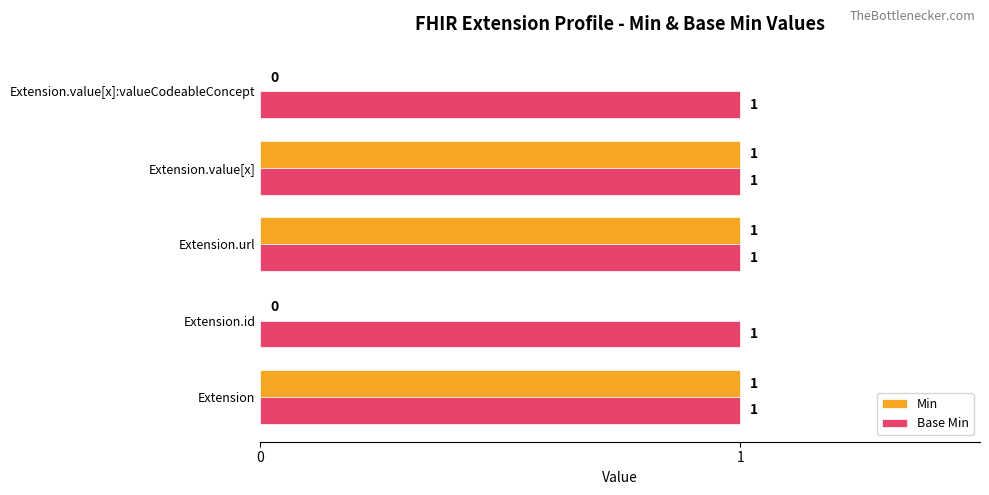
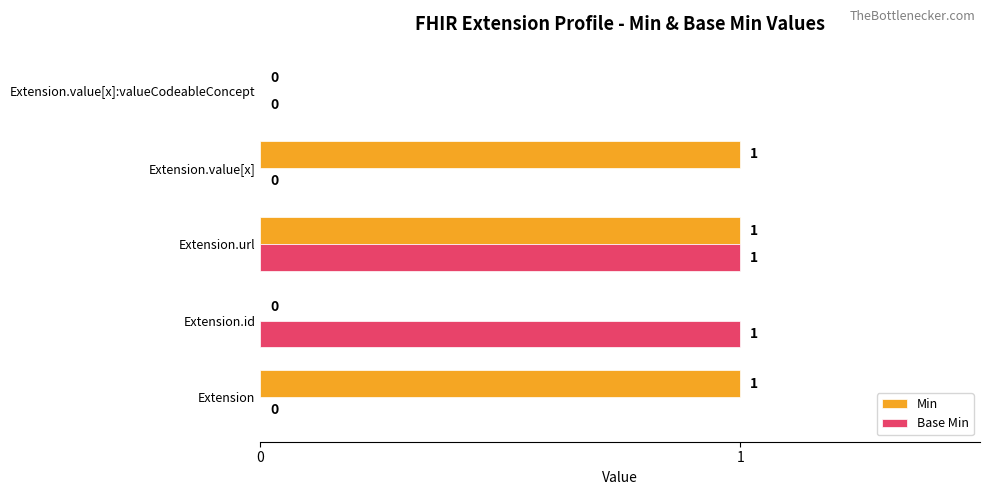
Base Min, Extension.value[x]:valueCodeableConcept: 1 -> 0
Base Min, Extension.value[x]: 1 -> 0
Base Min, Extension: 1 -> 0
